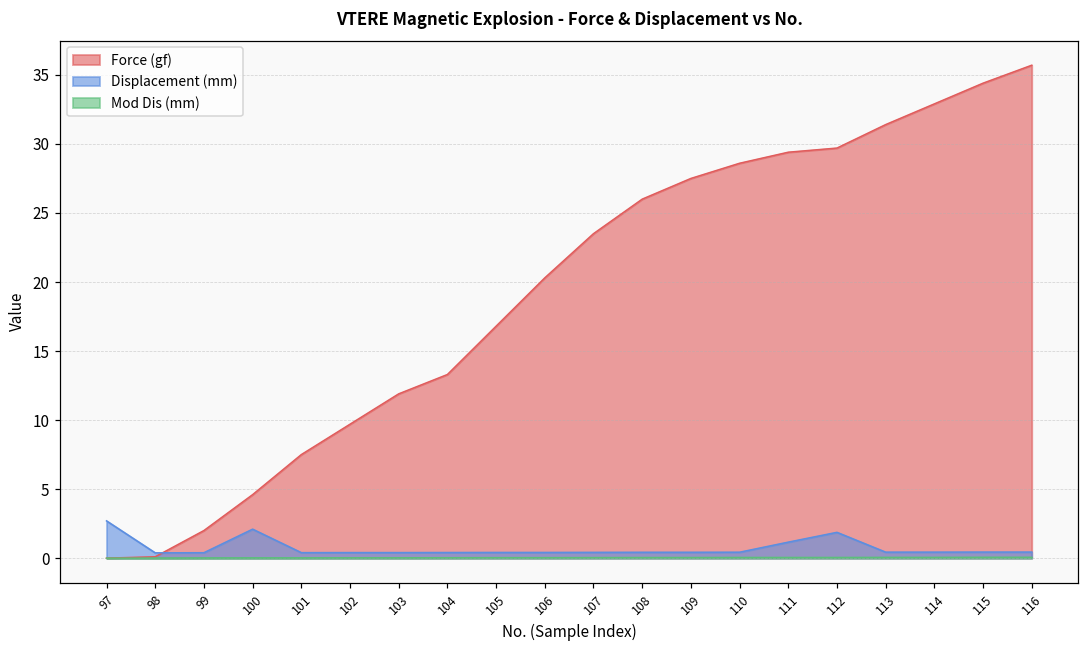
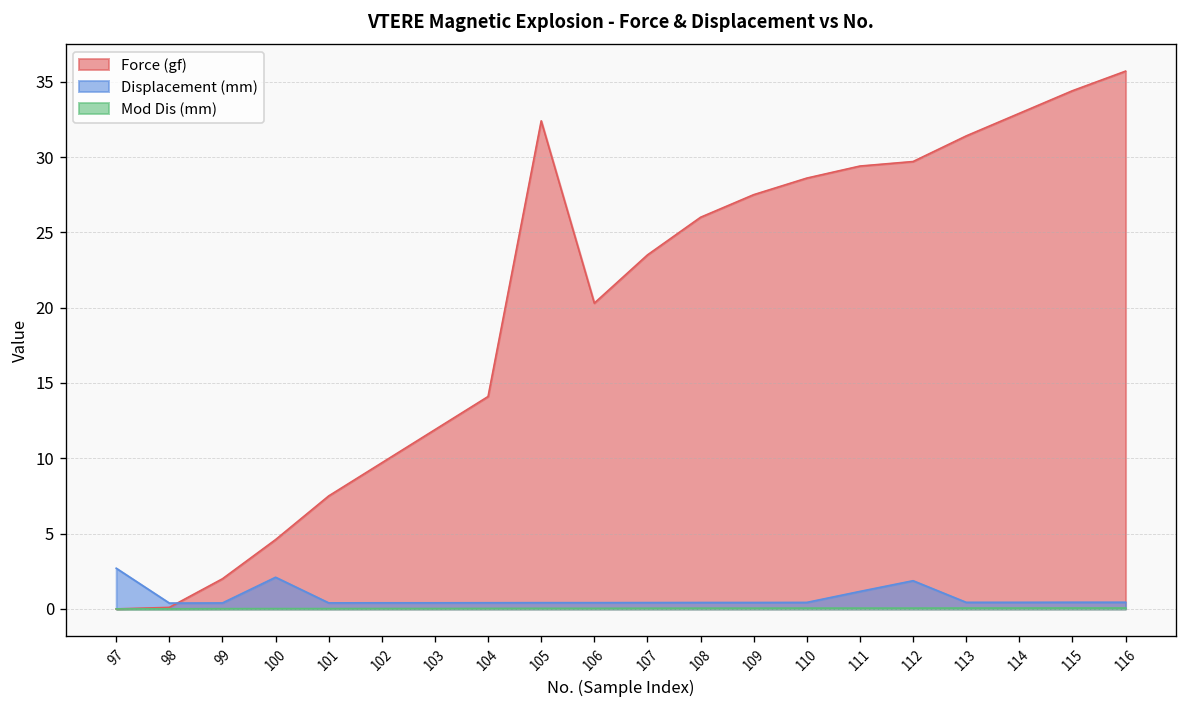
Force (gf), 104: 13.3 -> 14.1
Force (gf), 105: 16.8 -> 32.4
